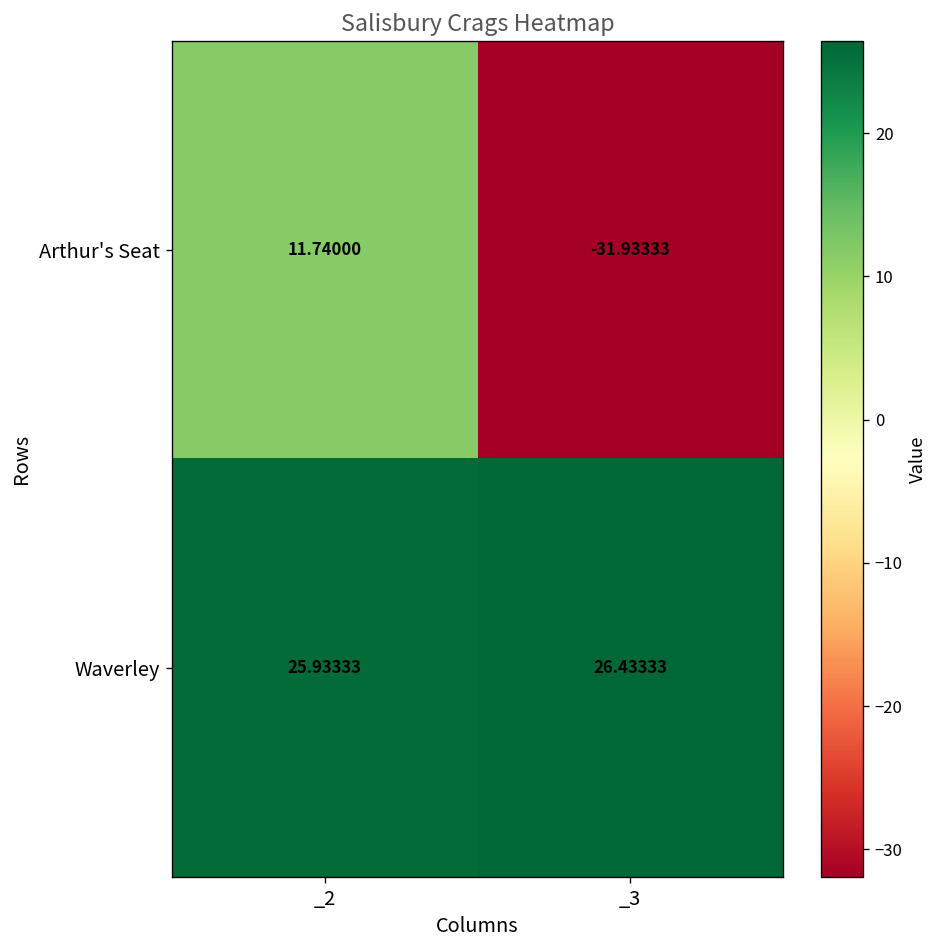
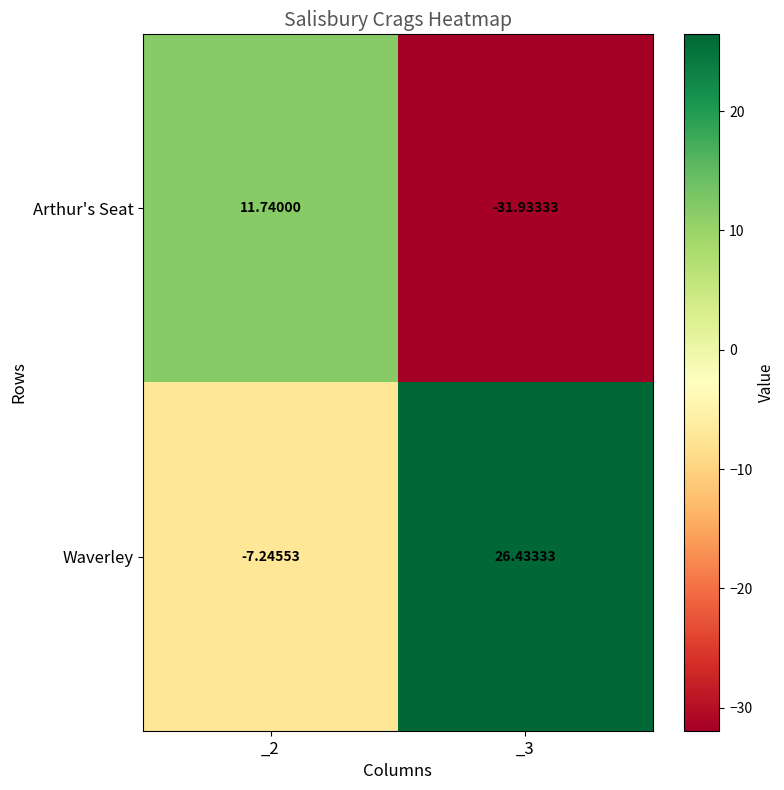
Waverley, _2: 25.93333 -> -7.24553
